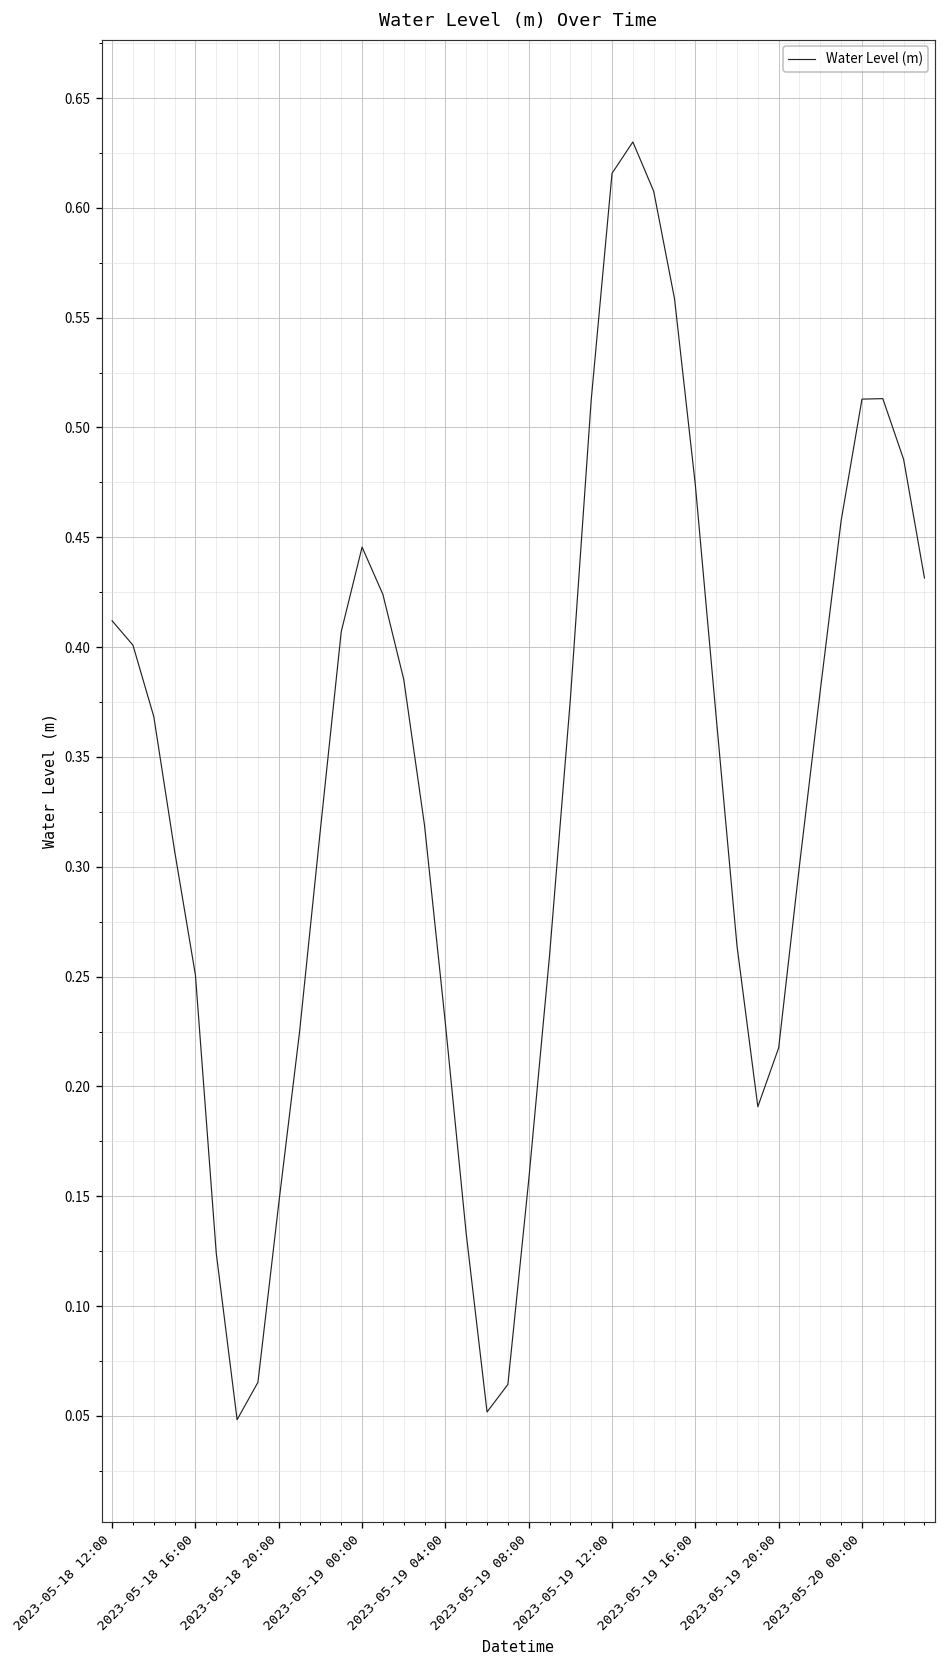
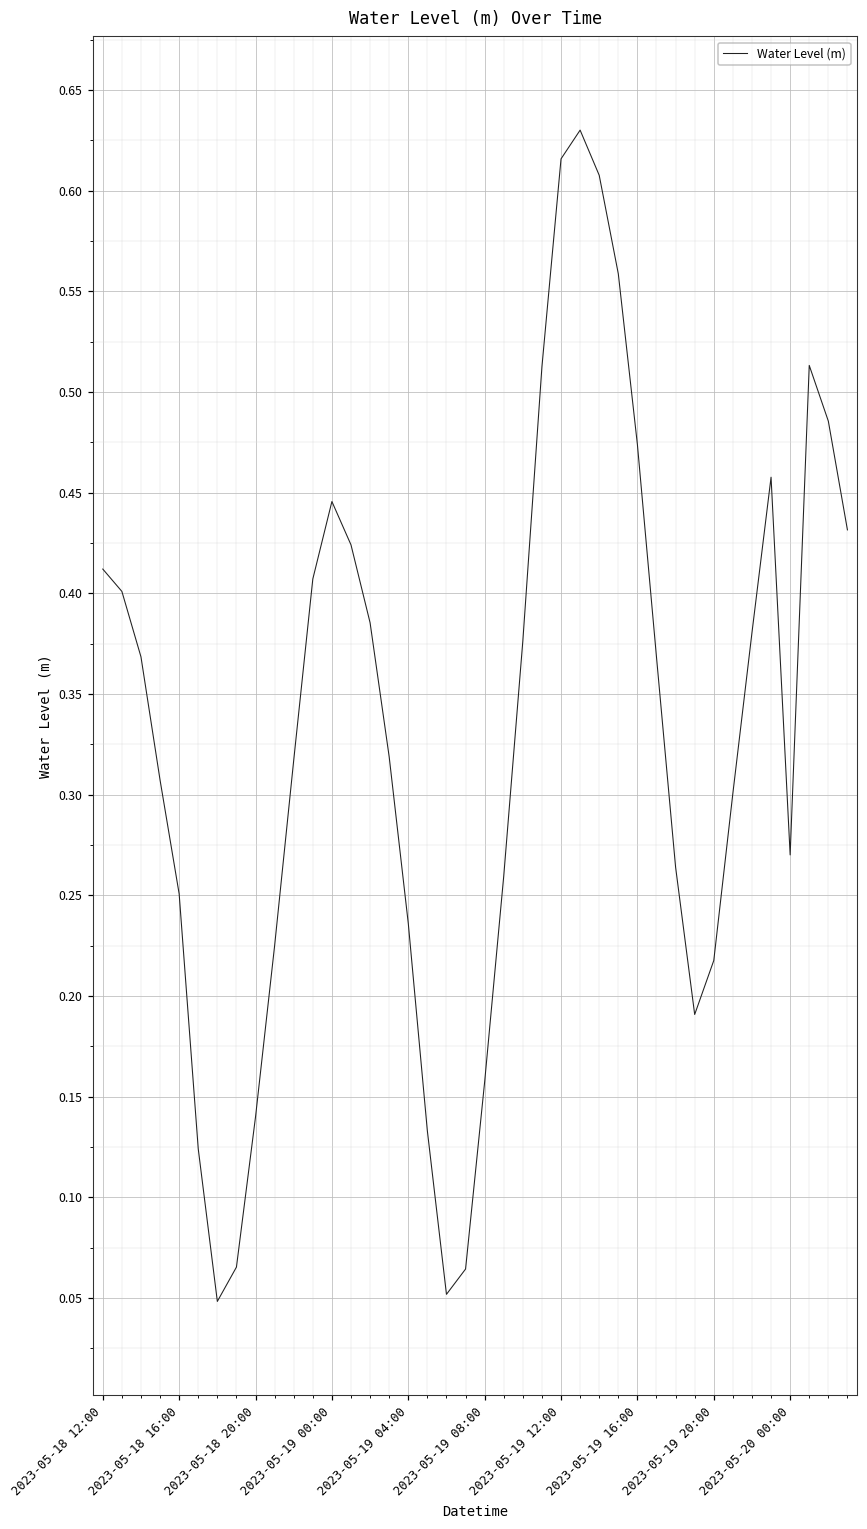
2023-05-18 20:00: 0.147 -> 0.140
2023-05-19 04:00: 0.229 -> 0.236
2023-05-20 00:00: 0.513 -> 0.270
